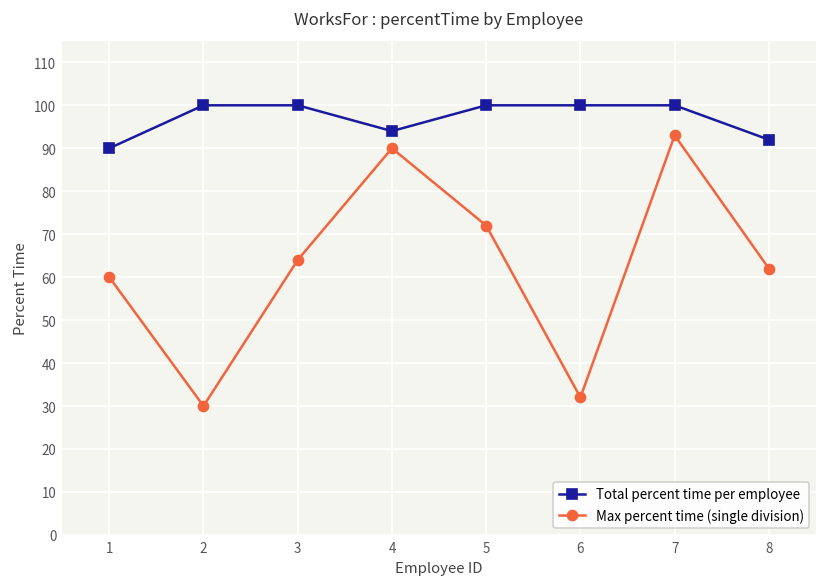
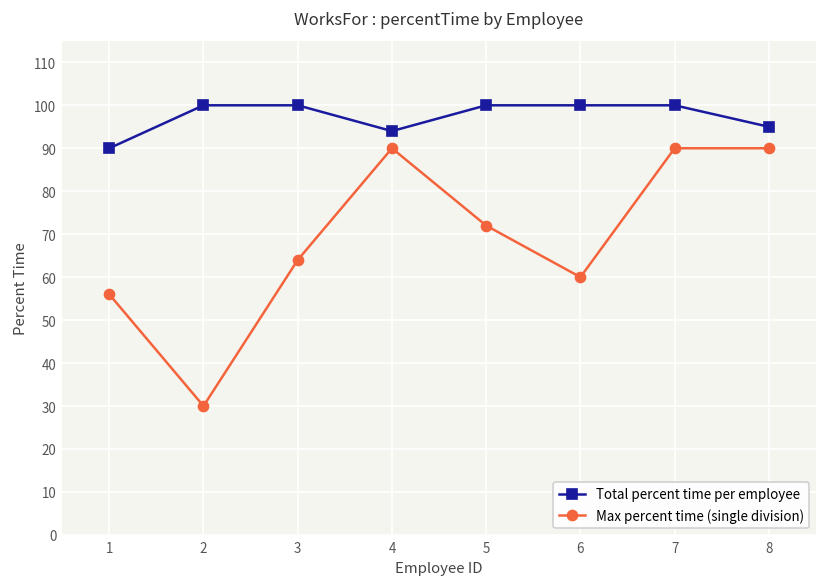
Max percent time (single division), 1: 60 -> 56
Max percent time (single division), 6: 32 -> 60
Max percent time (single division), 7: 93 -> 90
Total percent time per employee, 8: 92 -> 95
Max percent time (single division), 8: 62 -> 90
